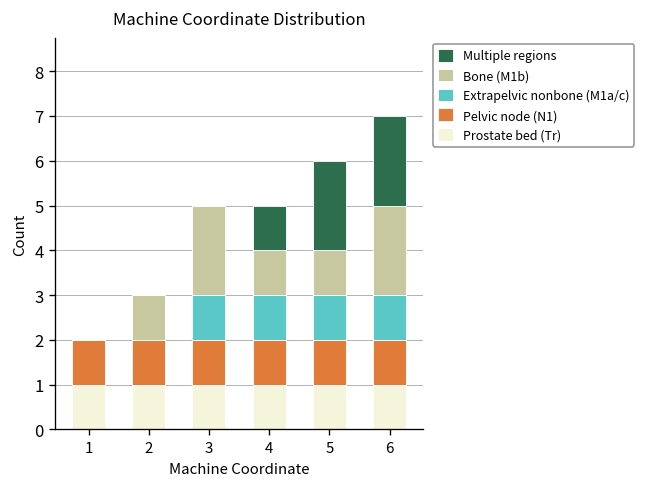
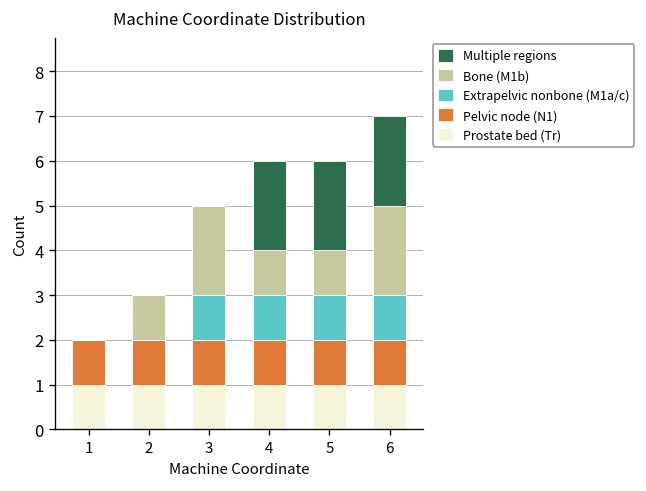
Multiple regions, 4: 1 -> 2
